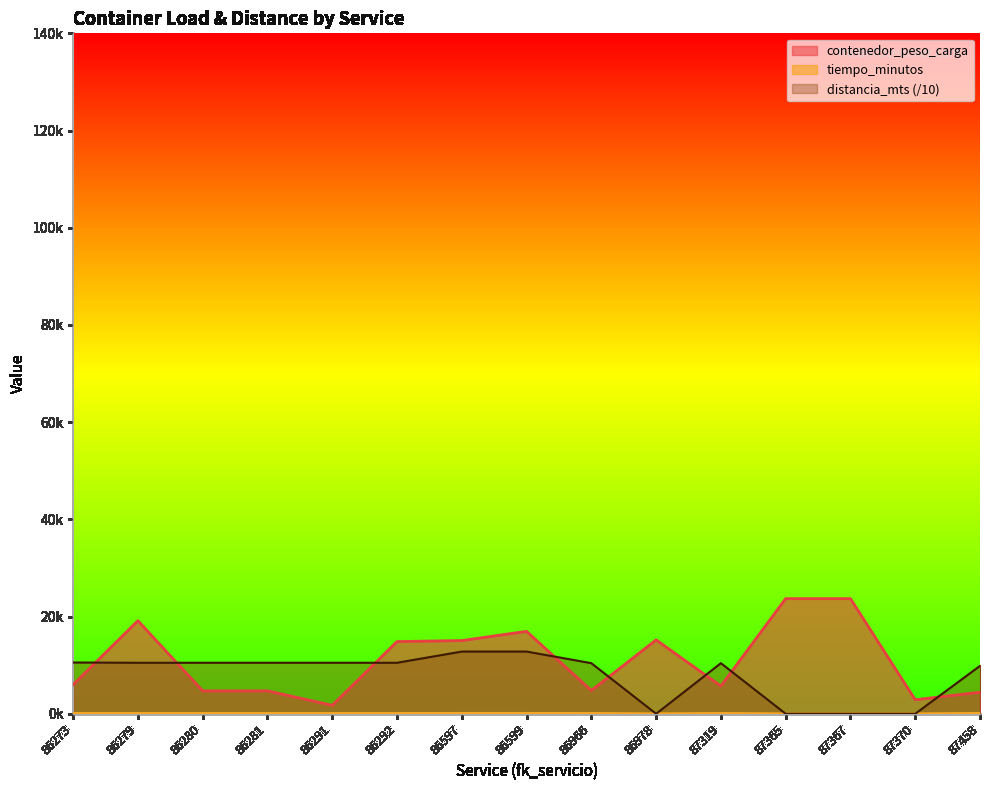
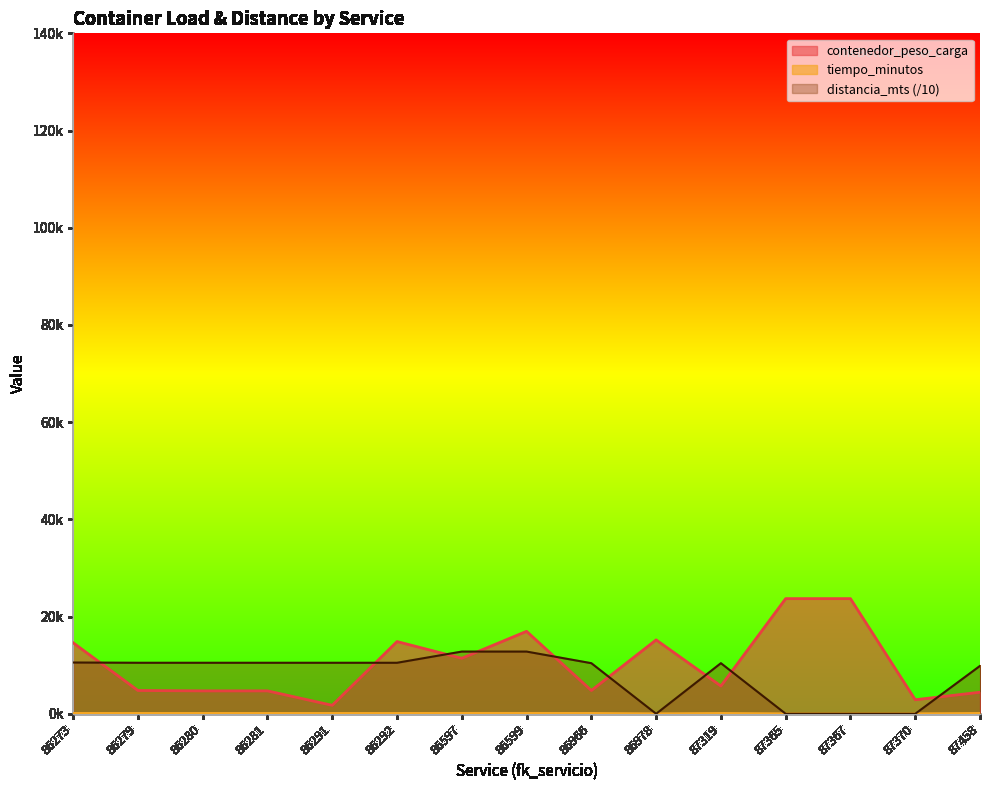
contenedor_peso_carga, 86273: 6000 -> 15000
contenedor_peso_carga, 86279: 19000 -> 5000
contenedor_peso_carga, 86597: 15000 -> 11000
